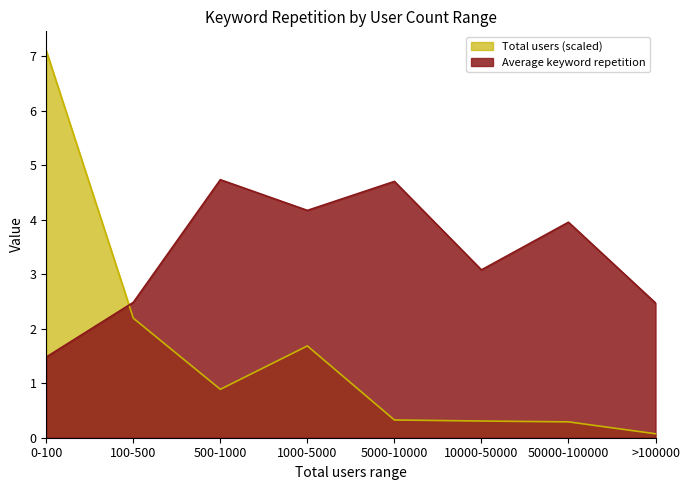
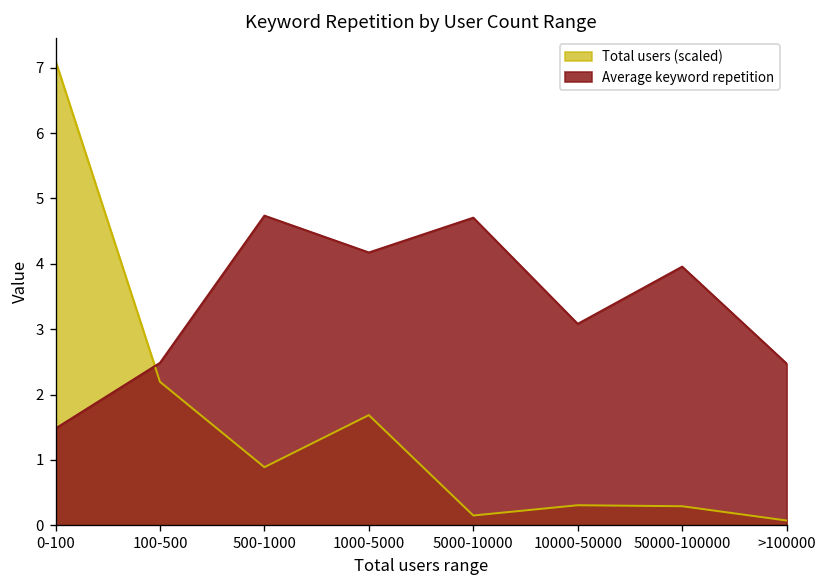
Total users (scaled), 5000-10000: 0.3 -> 0.1
